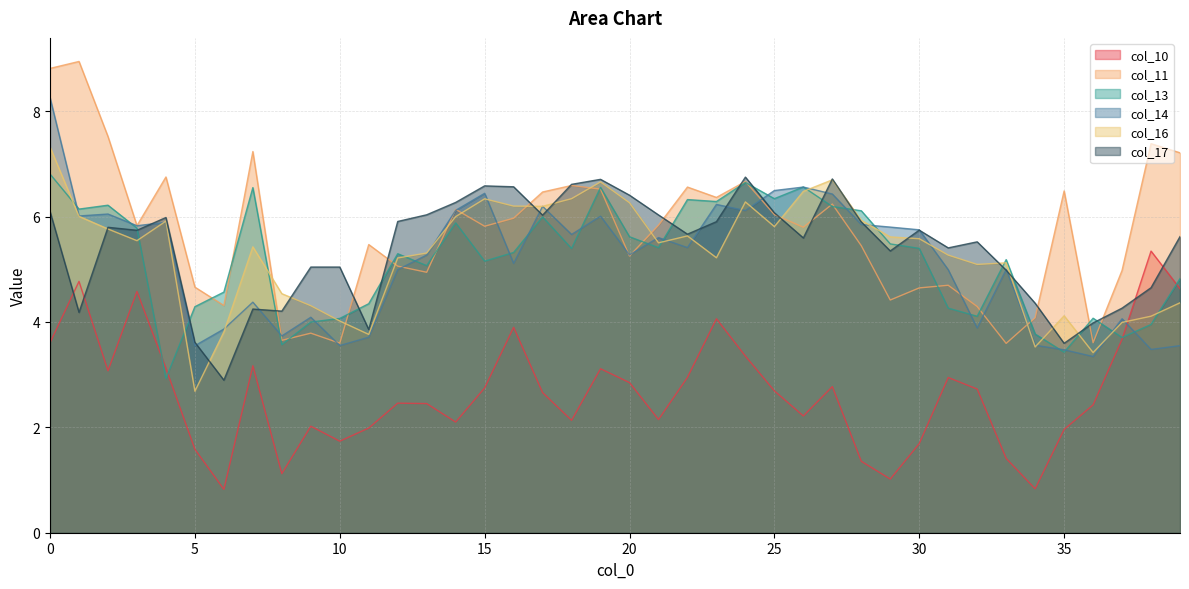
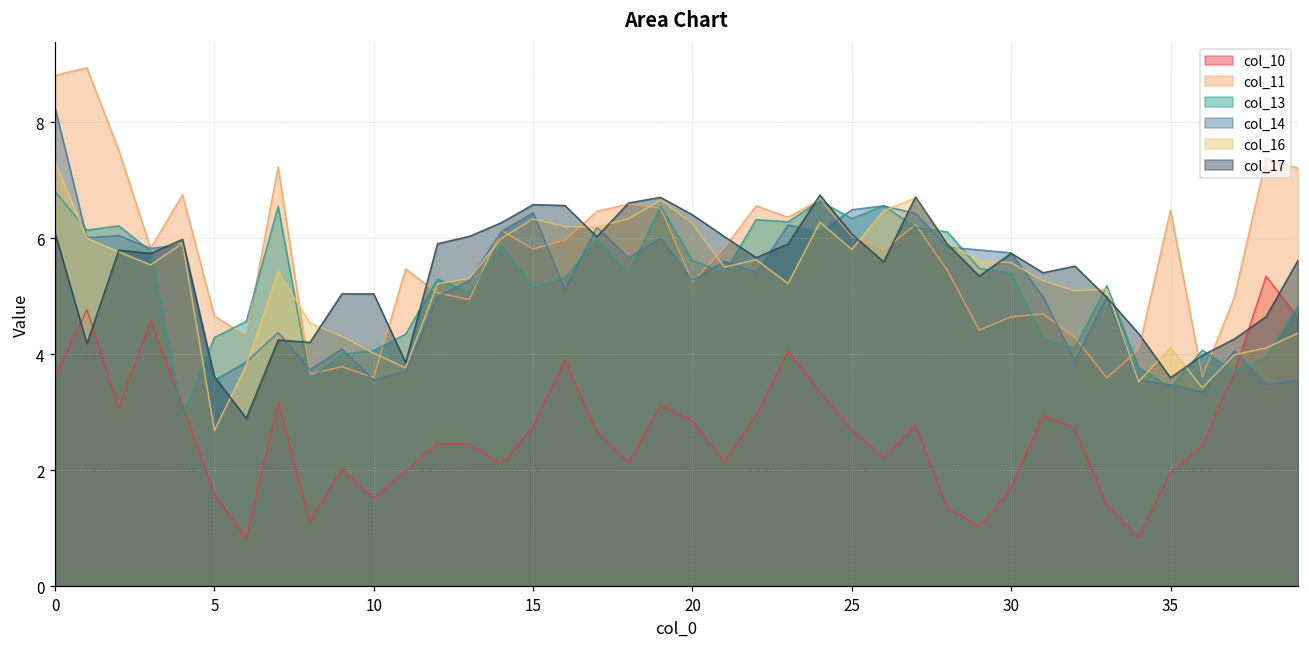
col_10, 10: 1.7 -> 1.5
